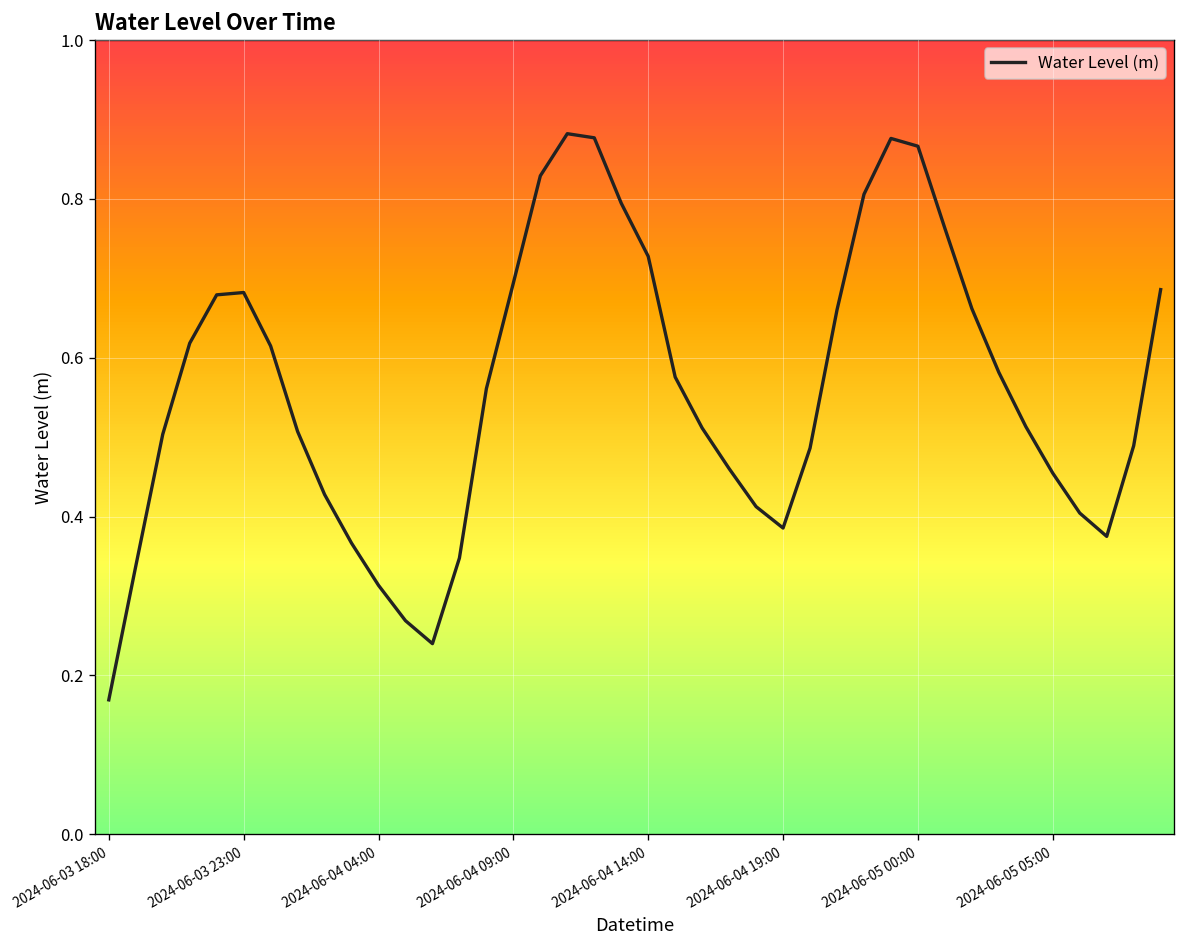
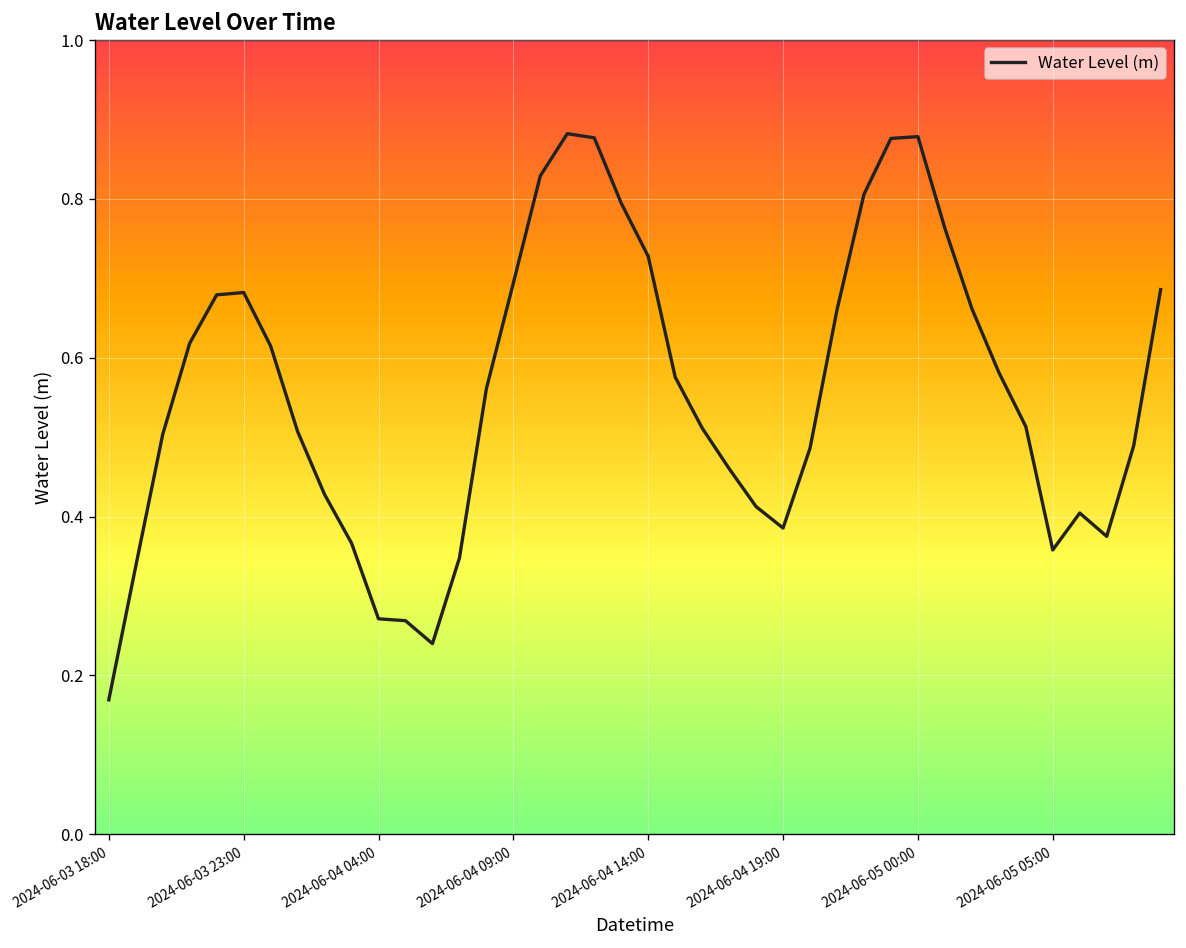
2024-06-04 04:00: 0.31 -> 0.27
2024-06-05 00:00: 0.87 -> 0.88
2024-06-05 05:00: 0.45 -> 0.36
